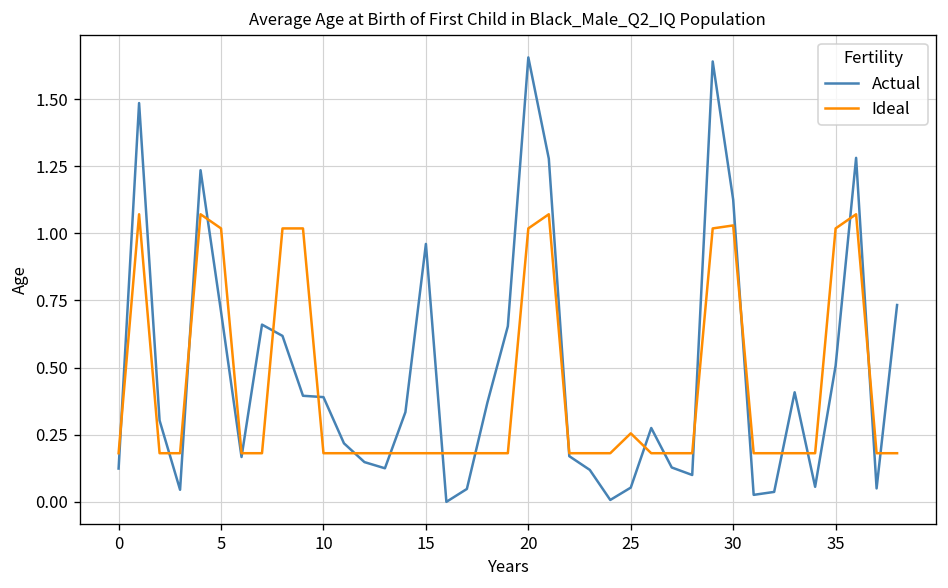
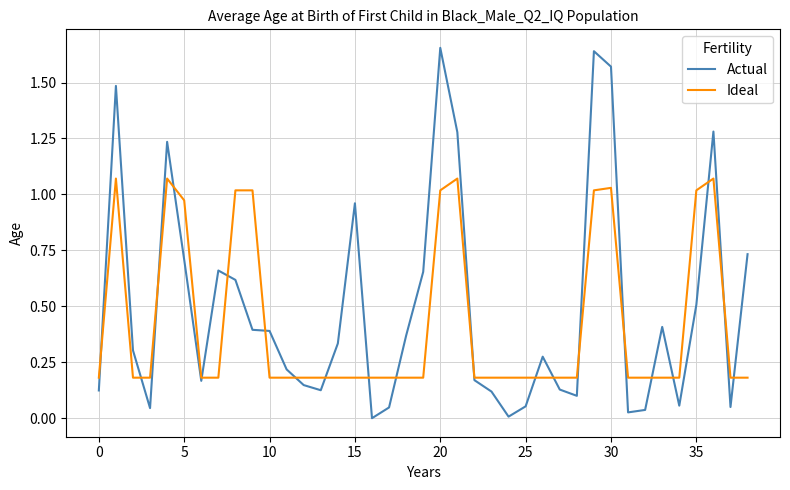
Ideal, 5: 1.02 -> 0.97
Ideal, 25: 0.26 -> 0.18
Actual, 30: 1.13 -> 1.57
